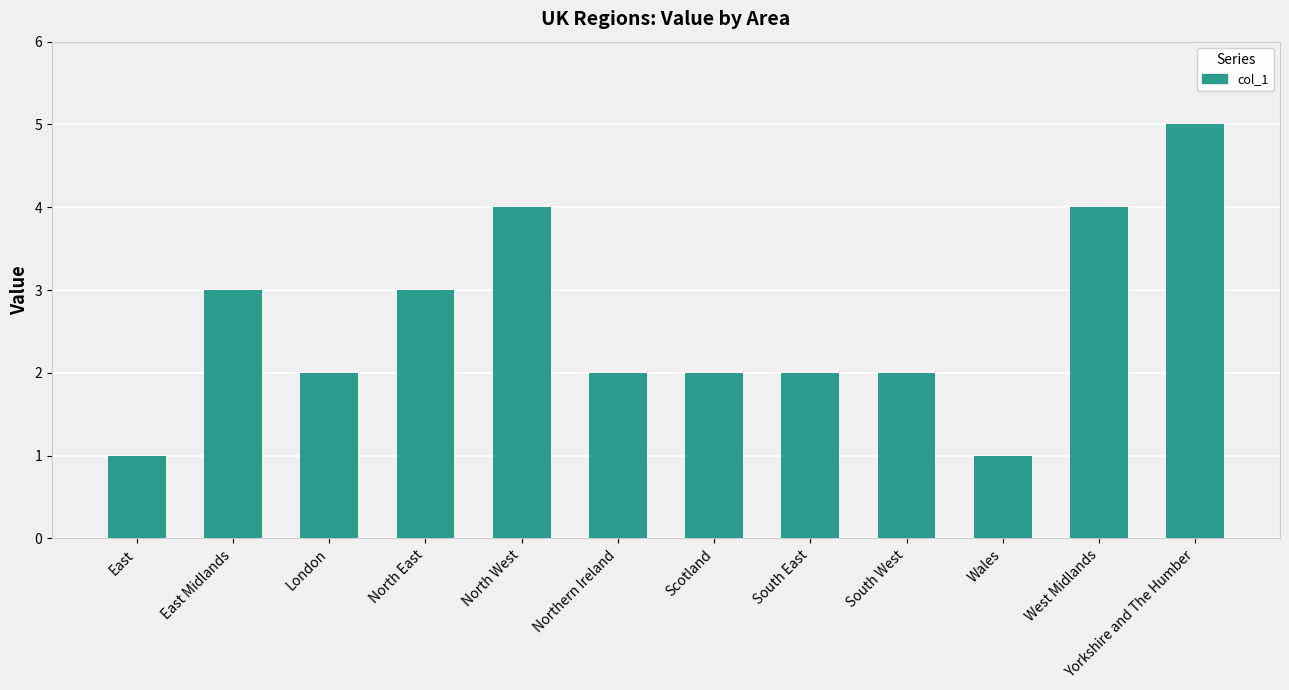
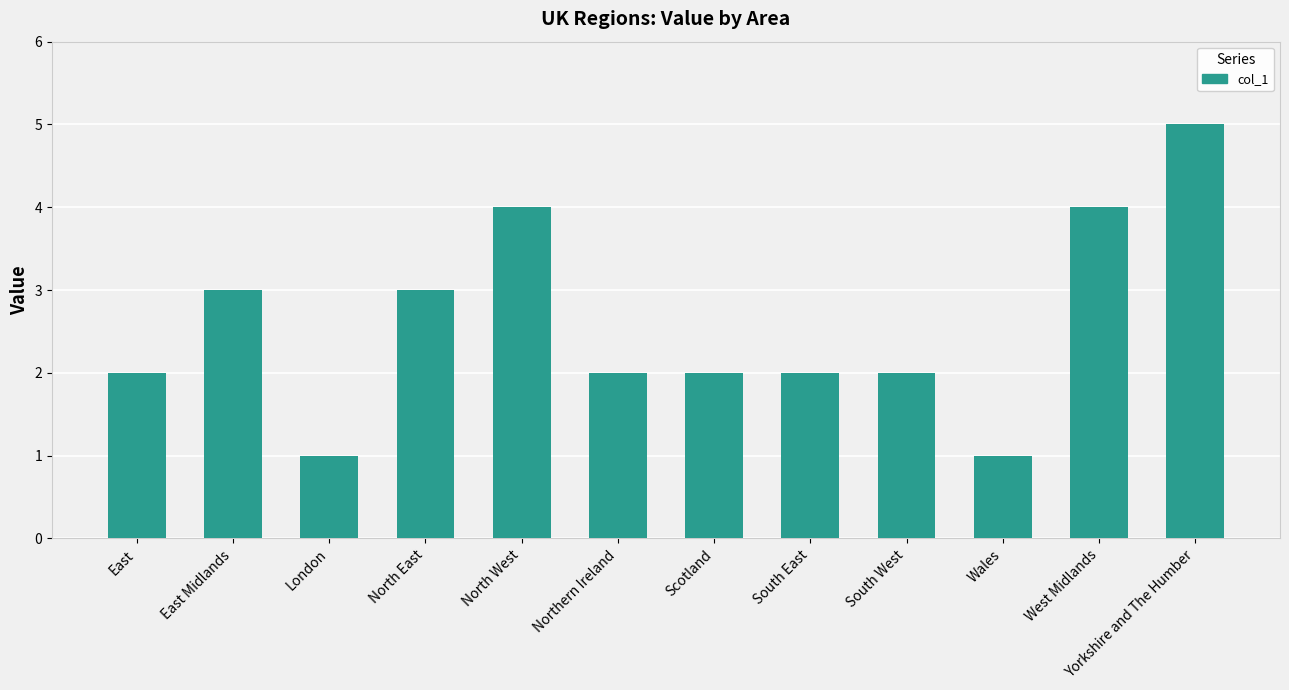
East: 1 -> 2
London: 2 -> 1
